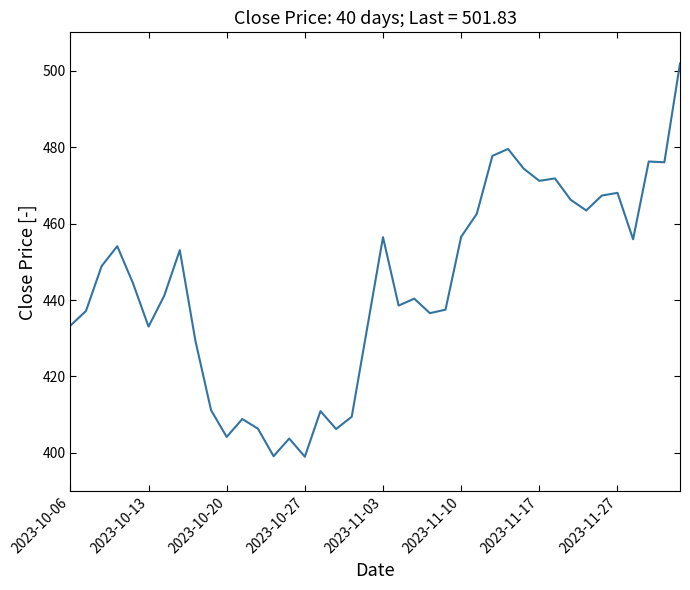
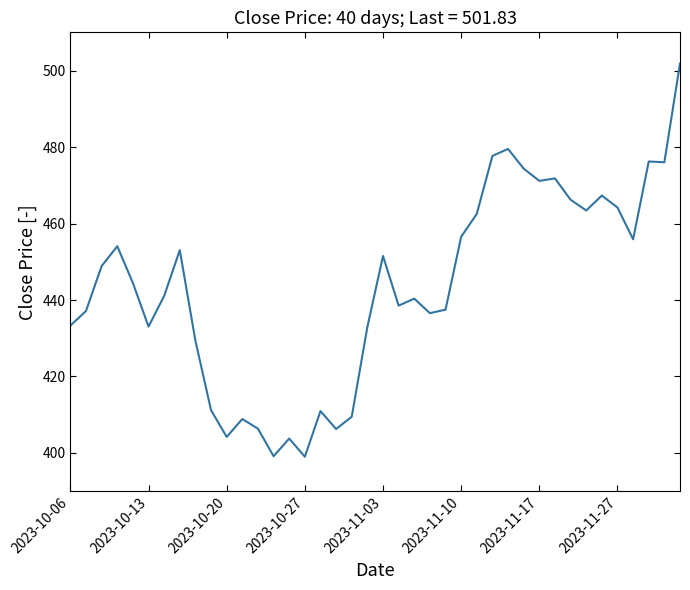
2023-11-03: 456 -> 452
2023-11-27: 468 -> 464
